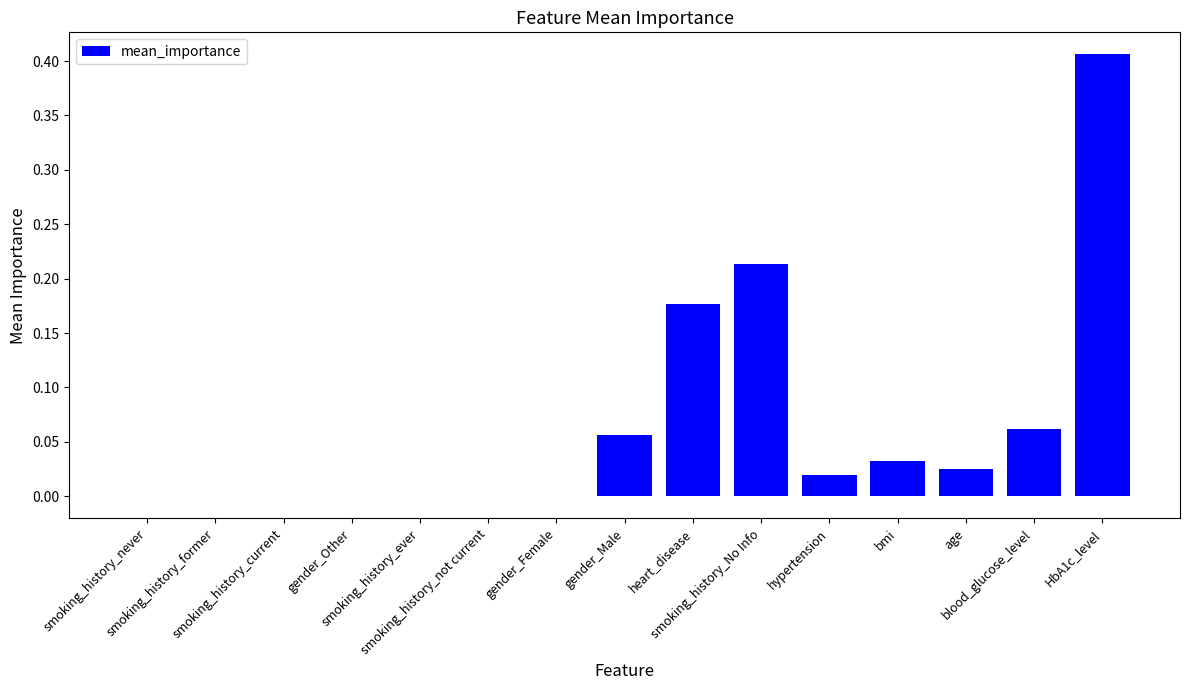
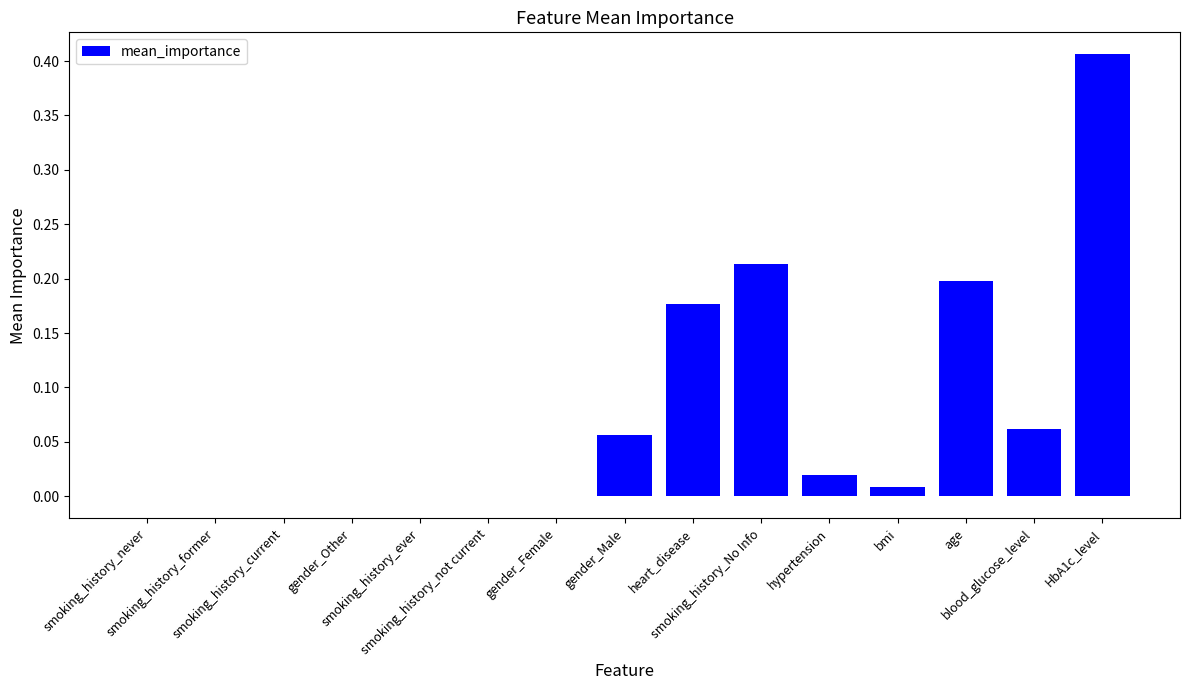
bmi: 0.032 -> 0.009
age: 0.025 -> 0.198
